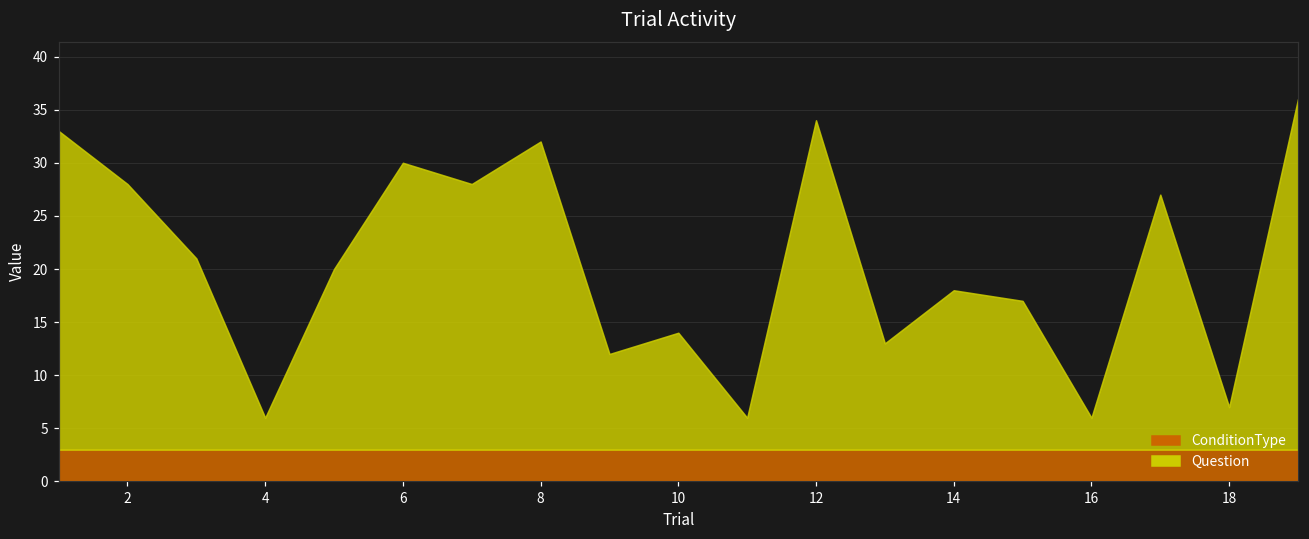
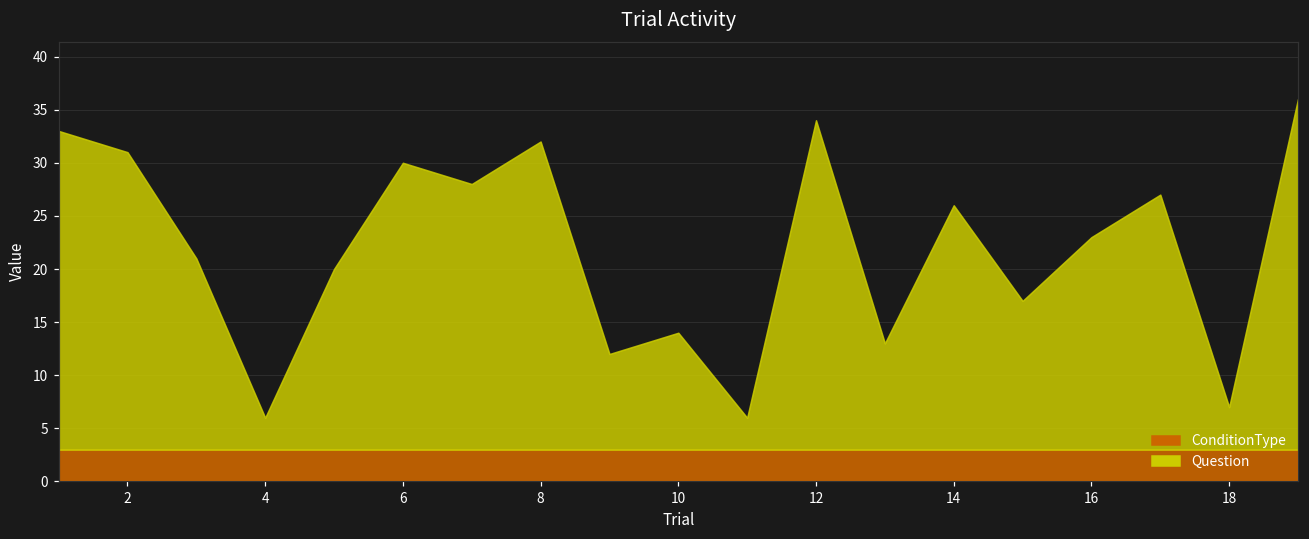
Question, 2: 25 -> 28
Question, 14: 15 -> 23
Question, 16: 3 -> 20
